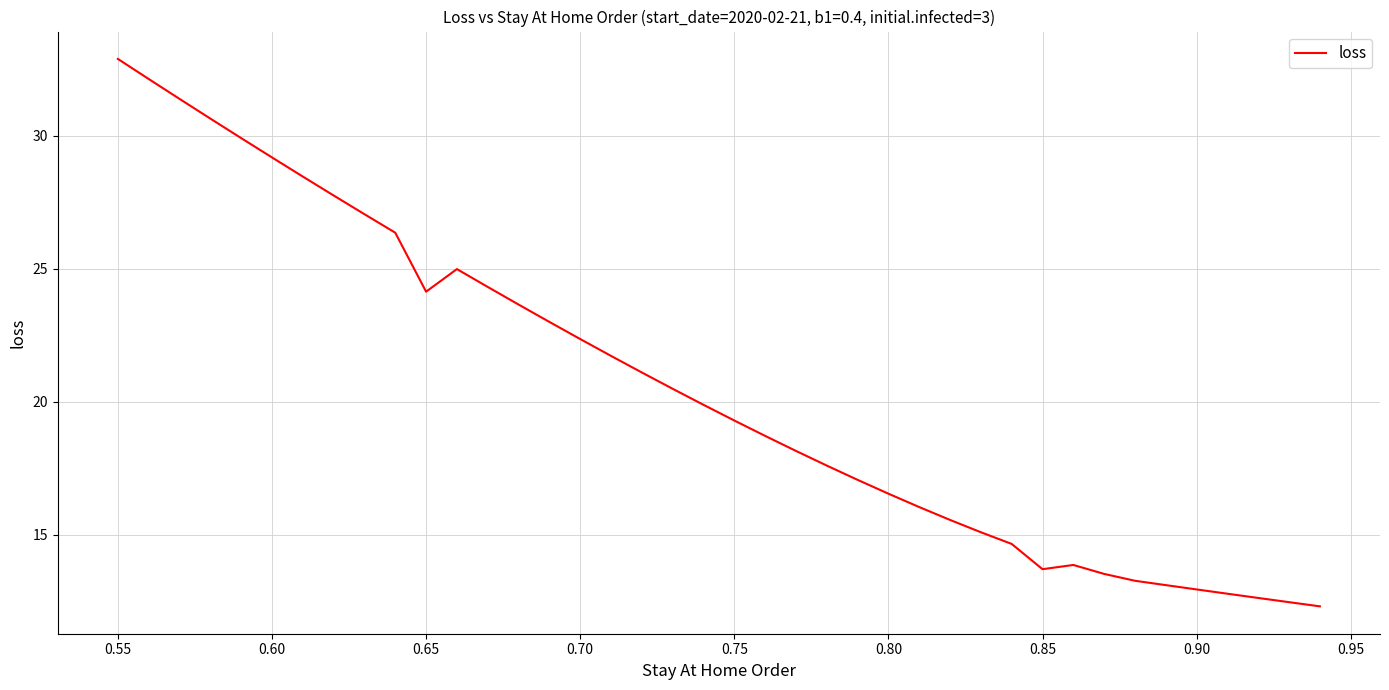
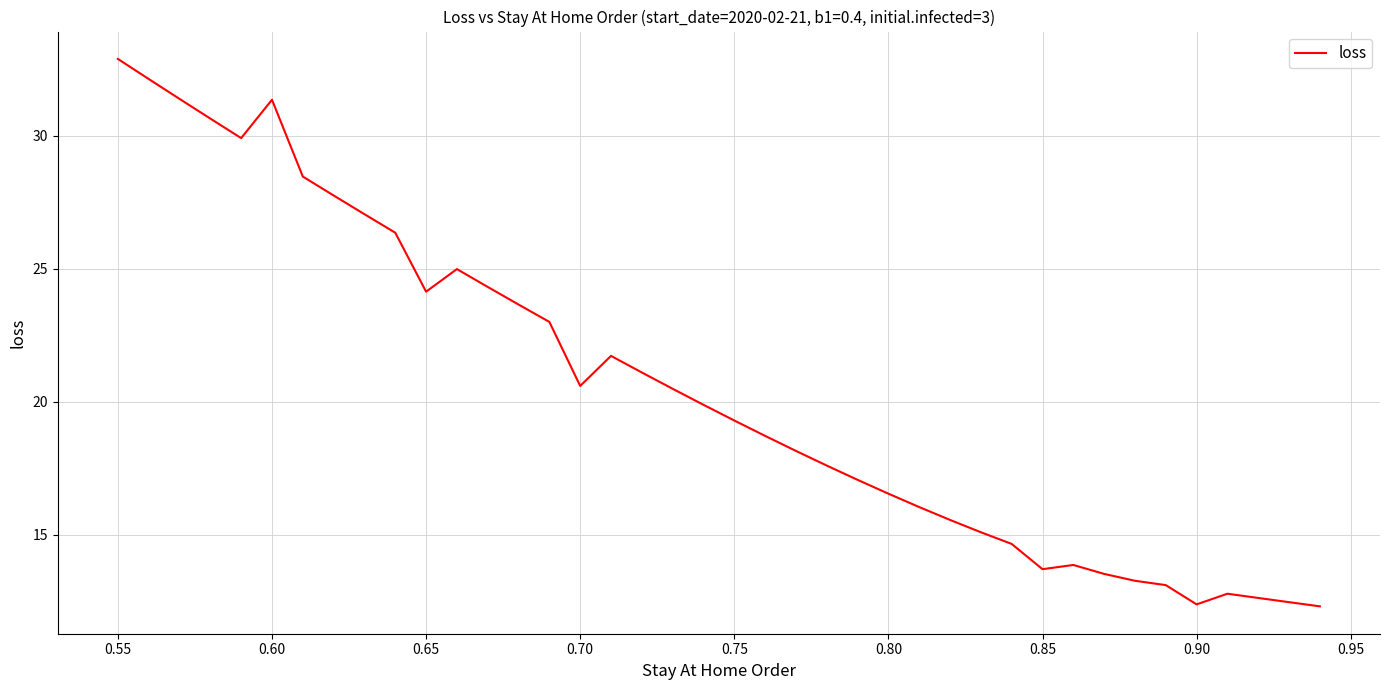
0.60: 29.2 -> 31.4
0.70: 22.4 -> 20.6
0.90: 12.9 -> 12.4
